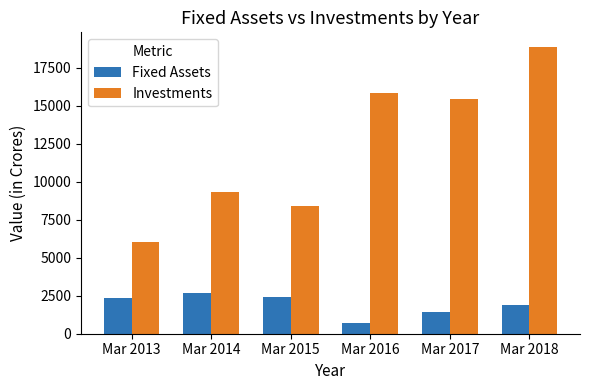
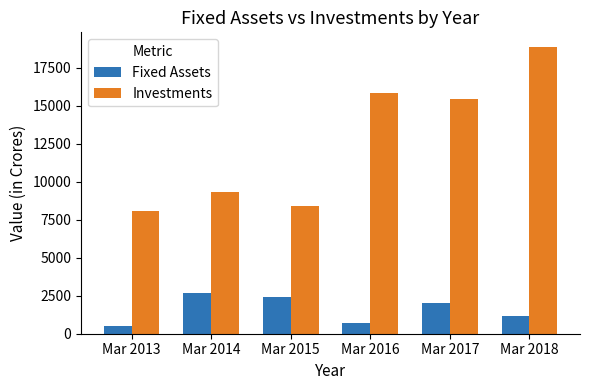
Fixed Assets, Mar 2013: 2400 -> 500
Investments, Mar 2013: 6100 -> 8100
Fixed Assets, Mar 2017: 1400 -> 2000
Fixed Assets, Mar 2018: 1900 -> 1200
